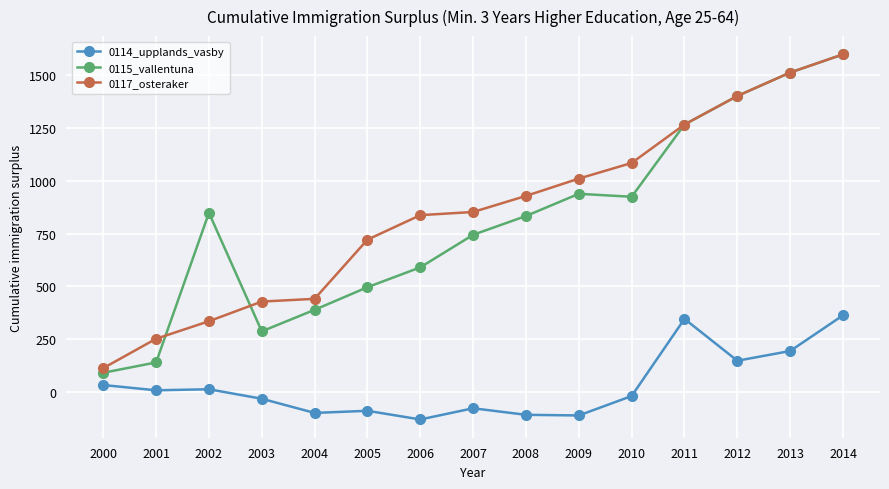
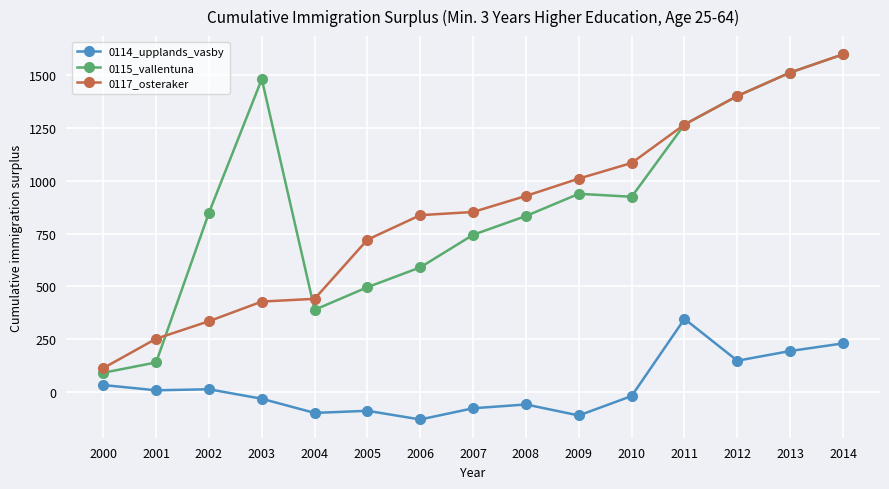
0115_vallentuna, 2003: 290 -> 1480
0114_upplands_vasby, 2008: -110 -> -60
0114_upplands_vasby, 2014: 360 -> 230
